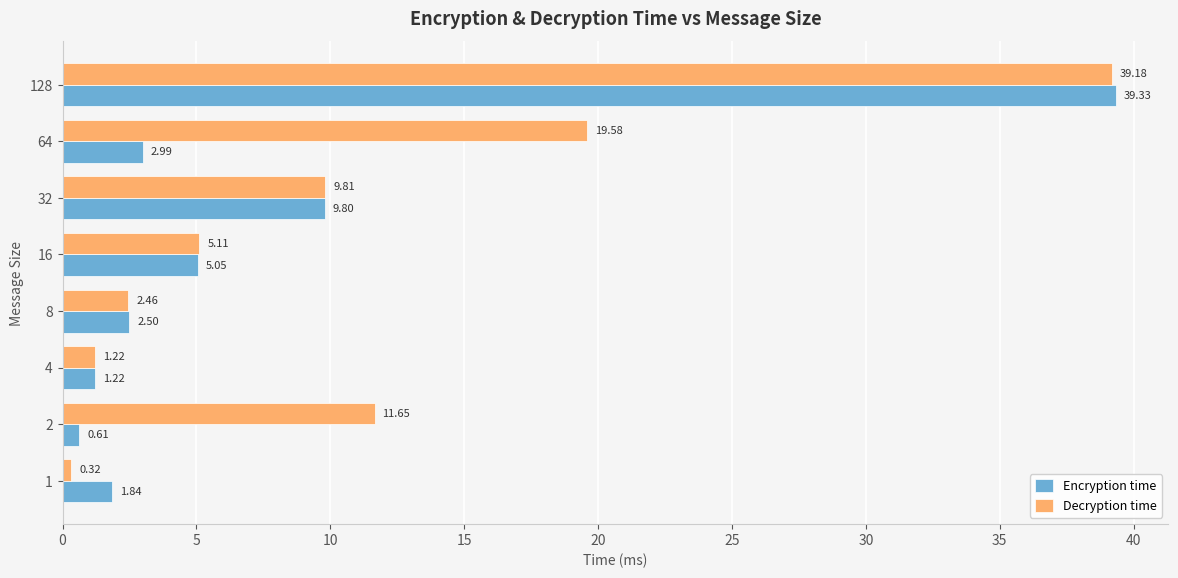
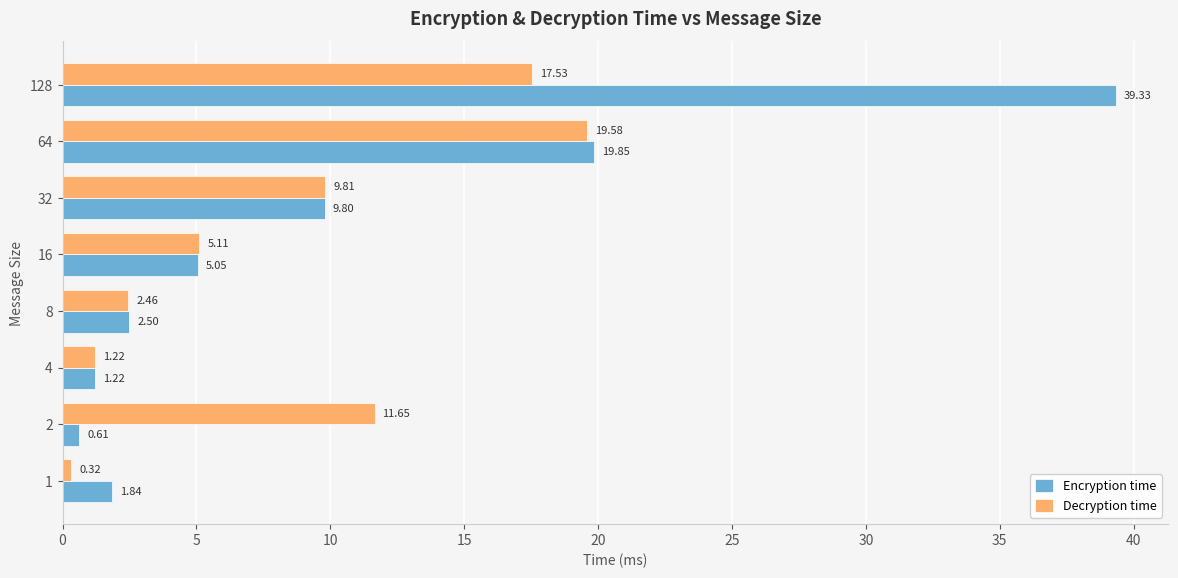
Decryption time, 128: 39.18 -> 17.53
Encryption time, 64: 2.99 -> 19.85
